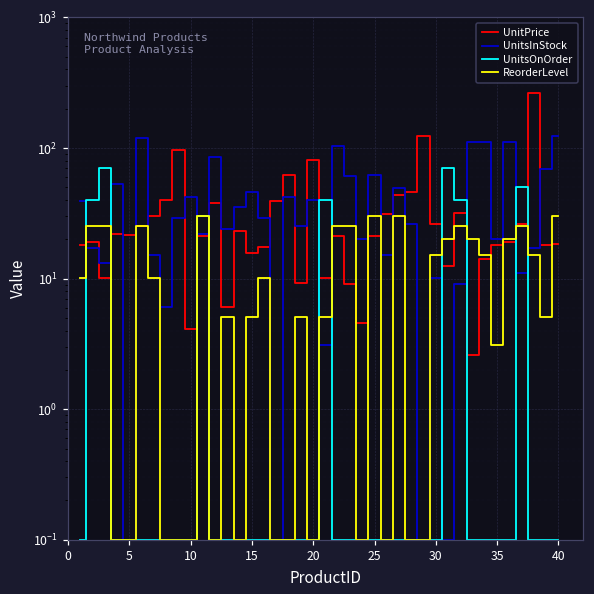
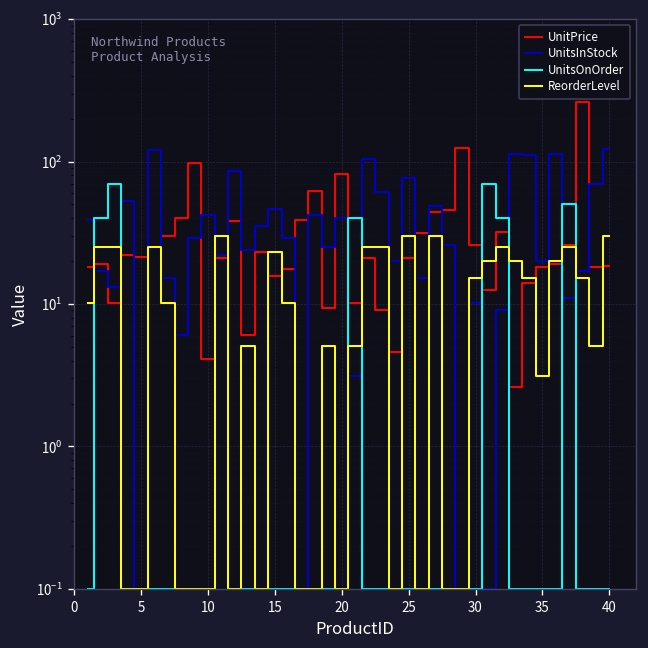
ReorderLevel, 15: 5.1 -> 23
UnitsInStock, 25: 60 -> 80
